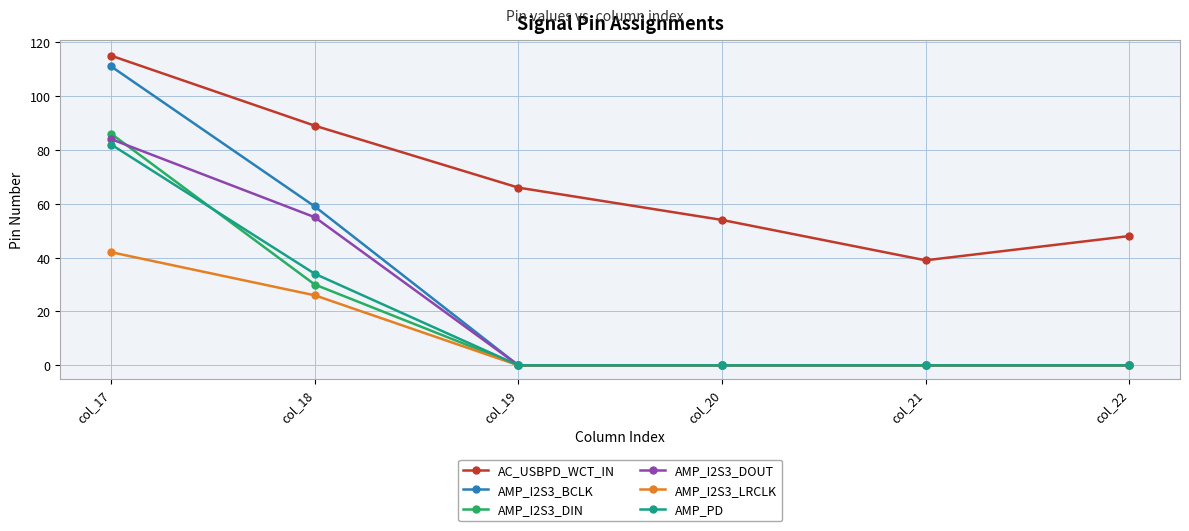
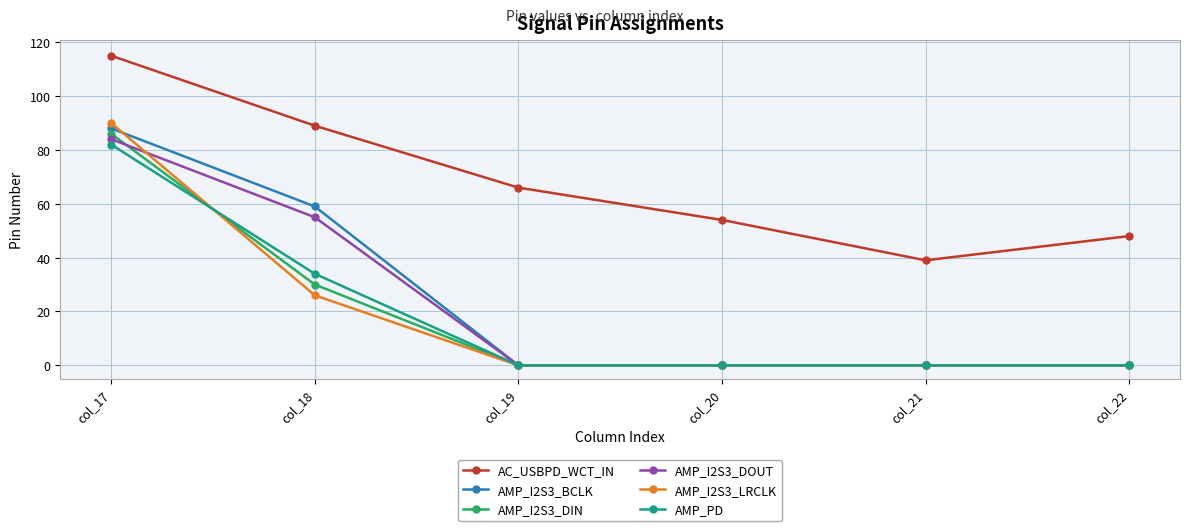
AMP_I2S3_BCLK, col_17: 111 -> 88
AMP_I2S3_LRCLK, col_17: 42 -> 90
